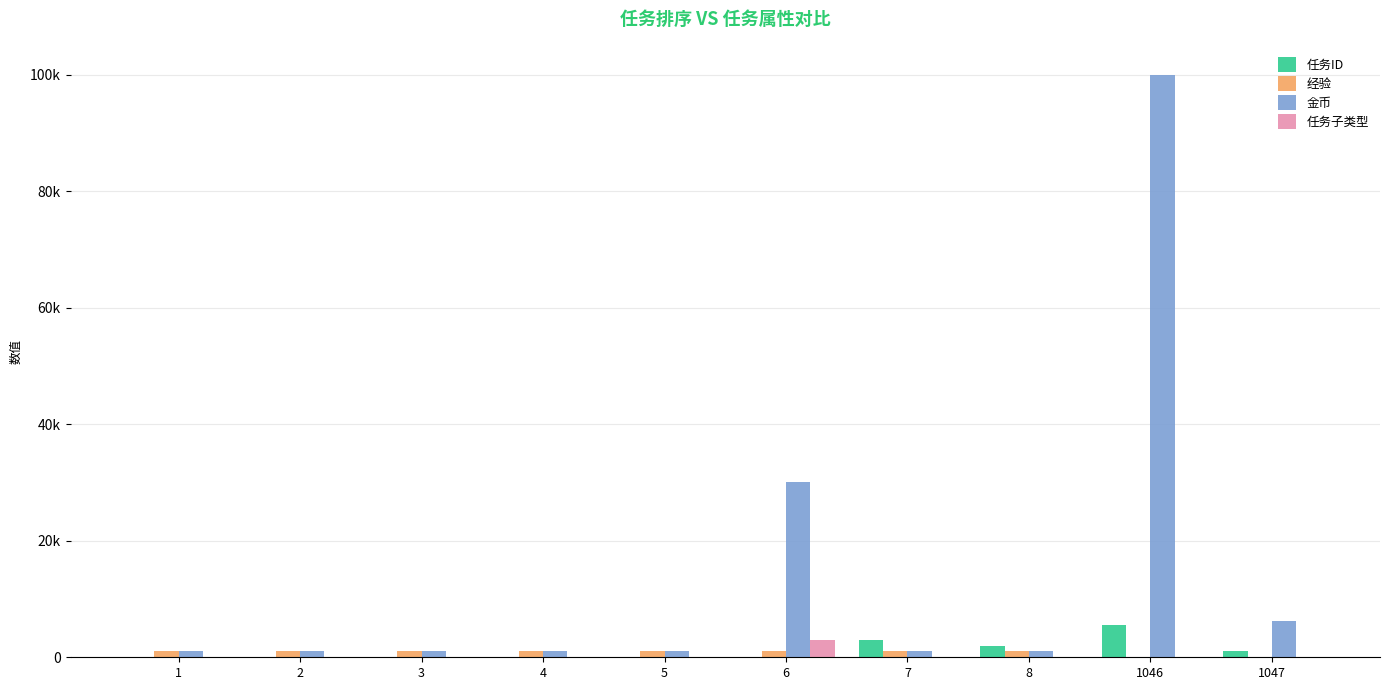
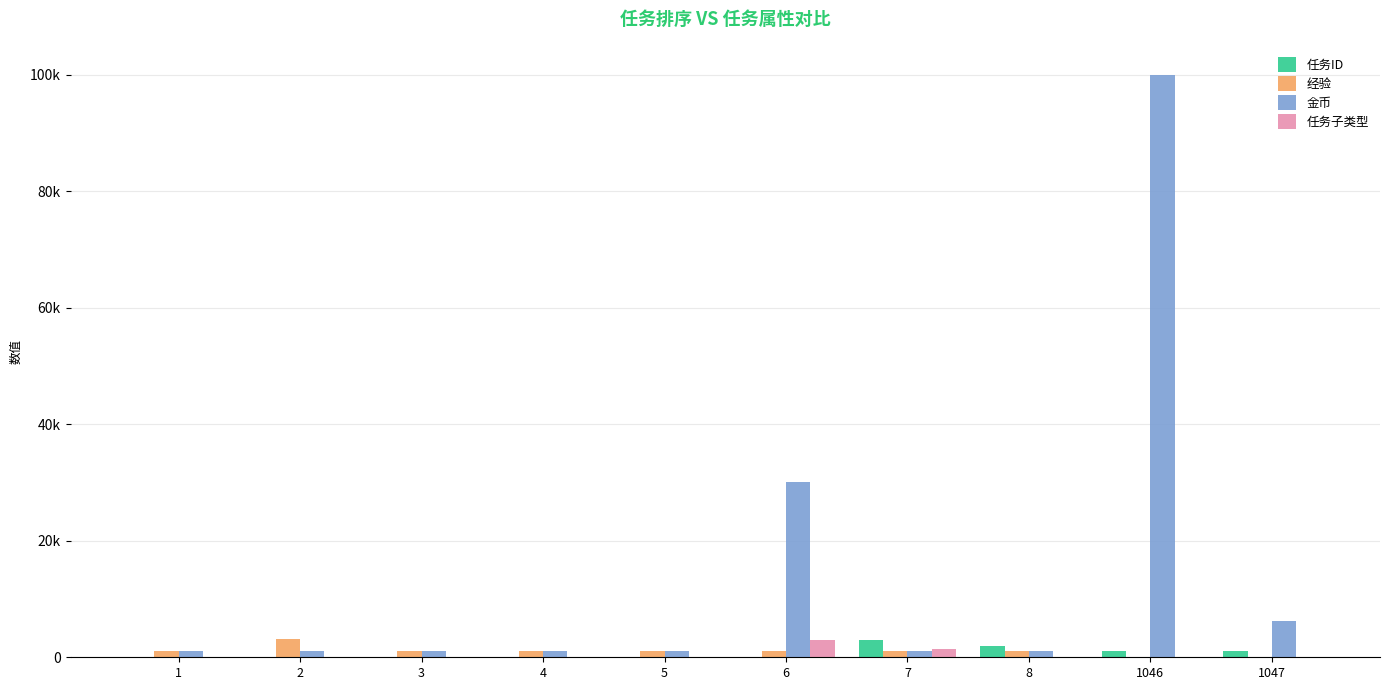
经验, 2: 1000 -> 3000
任务子类型, 7: 0 -> 1000
任务ID, 1046: 6000 -> 1000
